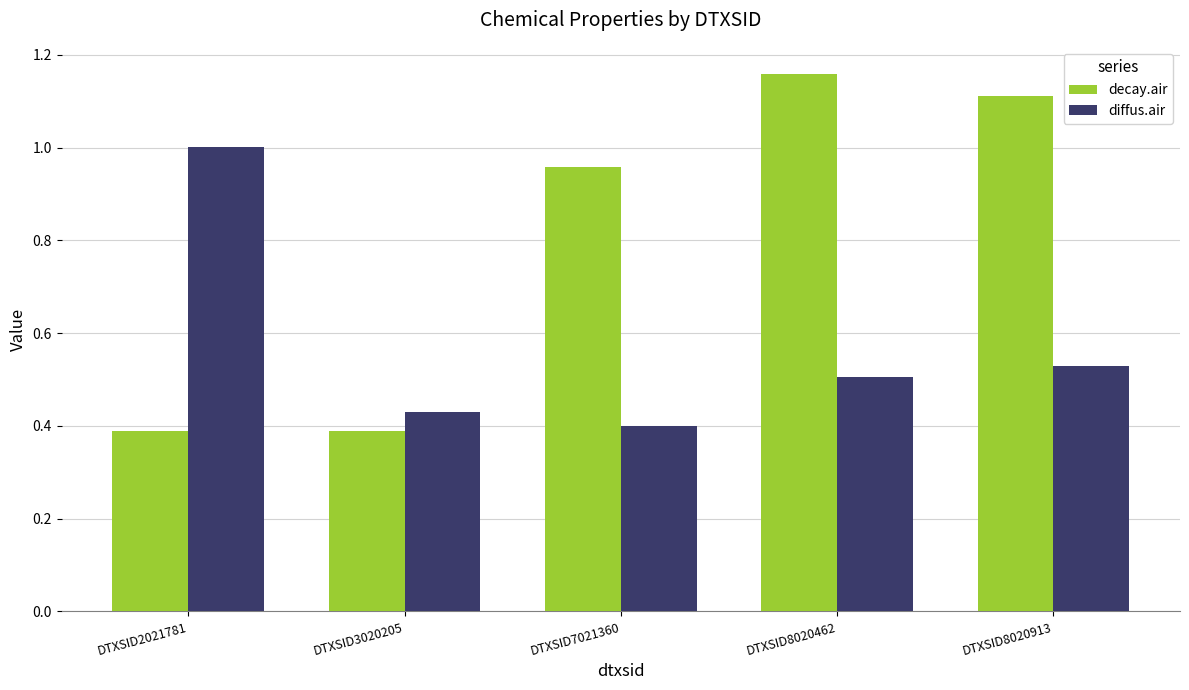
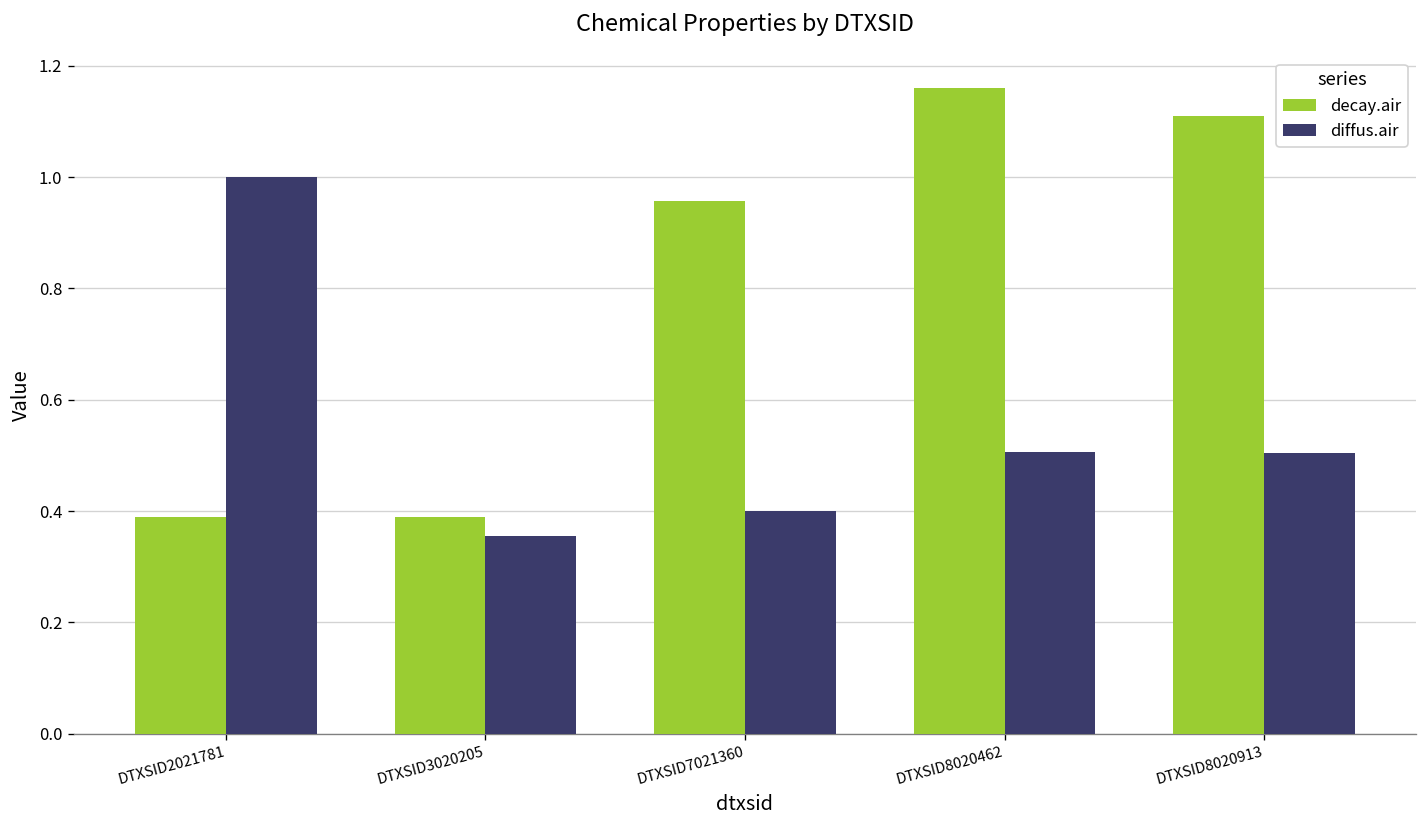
diffus.air, DTXSID3020205: 0.43 -> 0.36
diffus.air, DTXSID8020913: 0.53 -> 0.51
